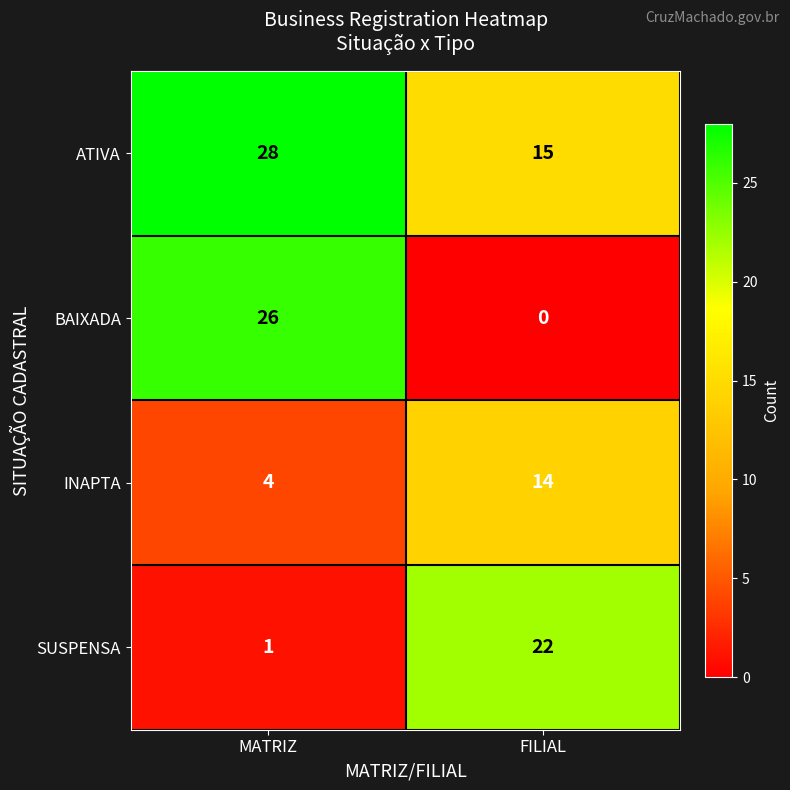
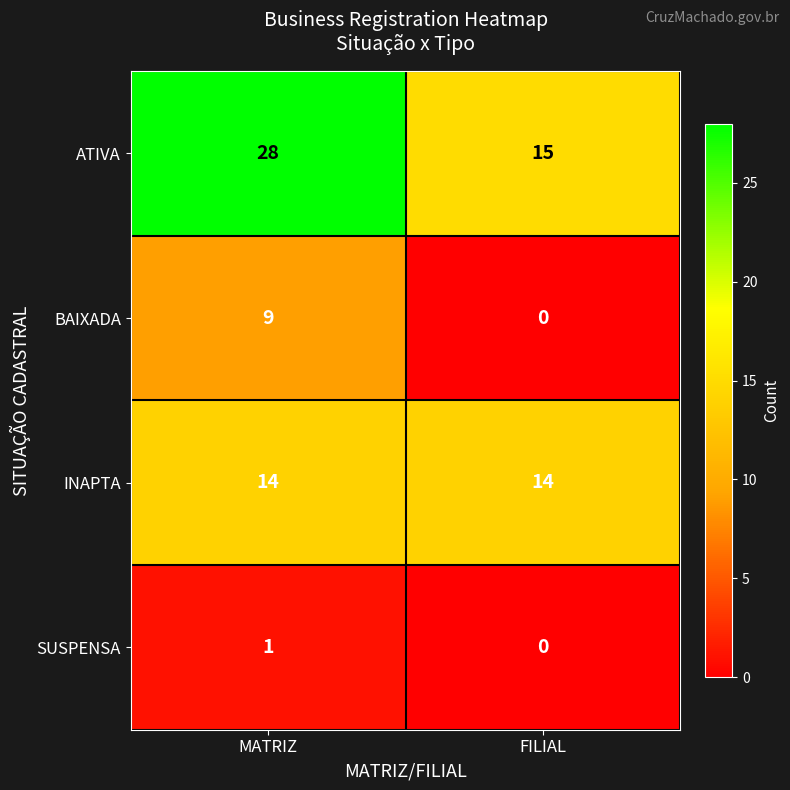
BAIXADA, MATRIZ: 26 -> 9
INAPTA, MATRIZ: 4 -> 14
SUSPENSA, FILIAL: 22 -> 0
